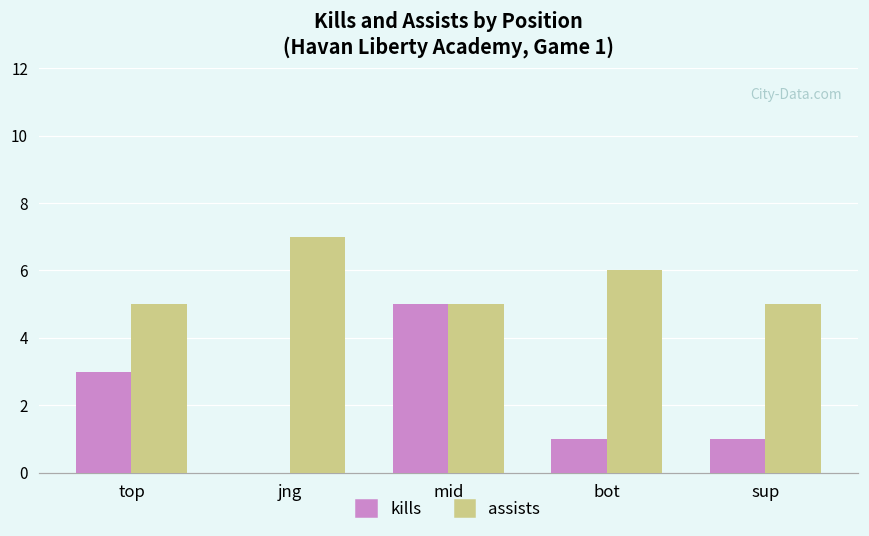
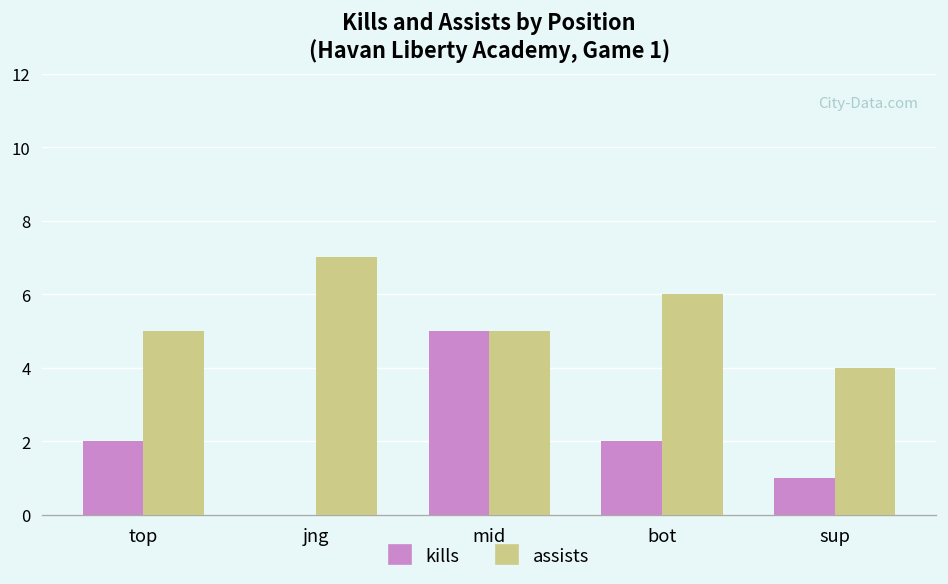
kills, top: 3 -> 2
kills, bot: 1 -> 2
assists, sup: 5 -> 4
